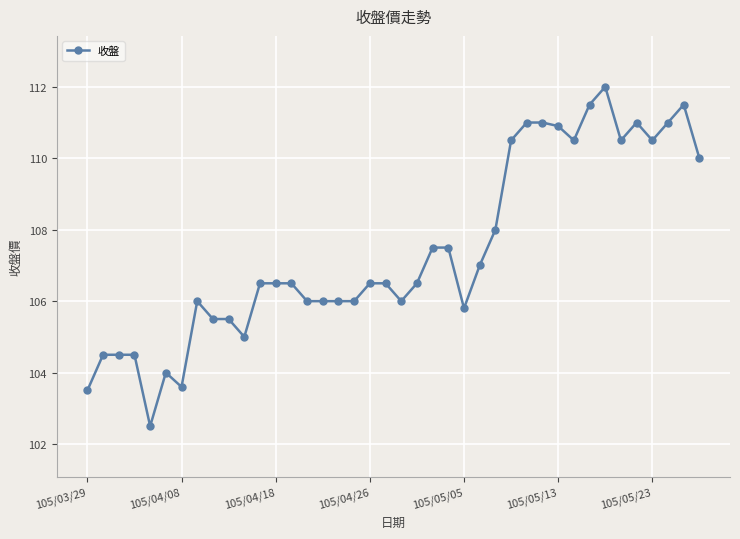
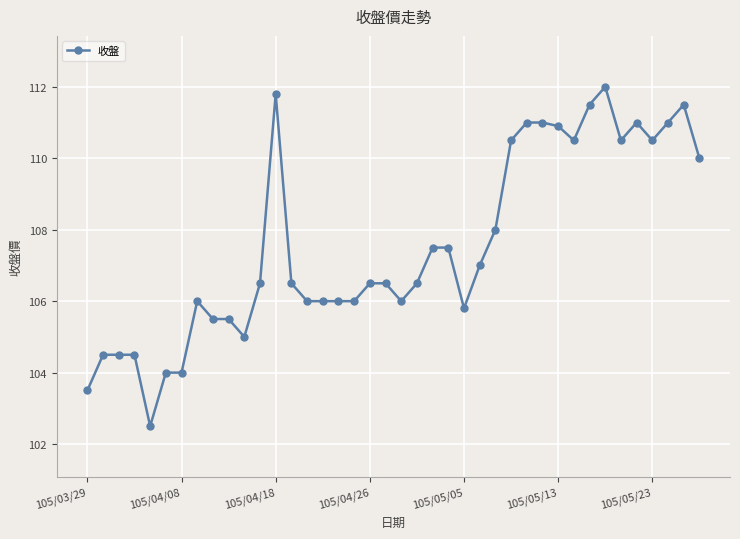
105/04/08: 103.6 -> 104.0
105/04/18: 106.5 -> 111.8
